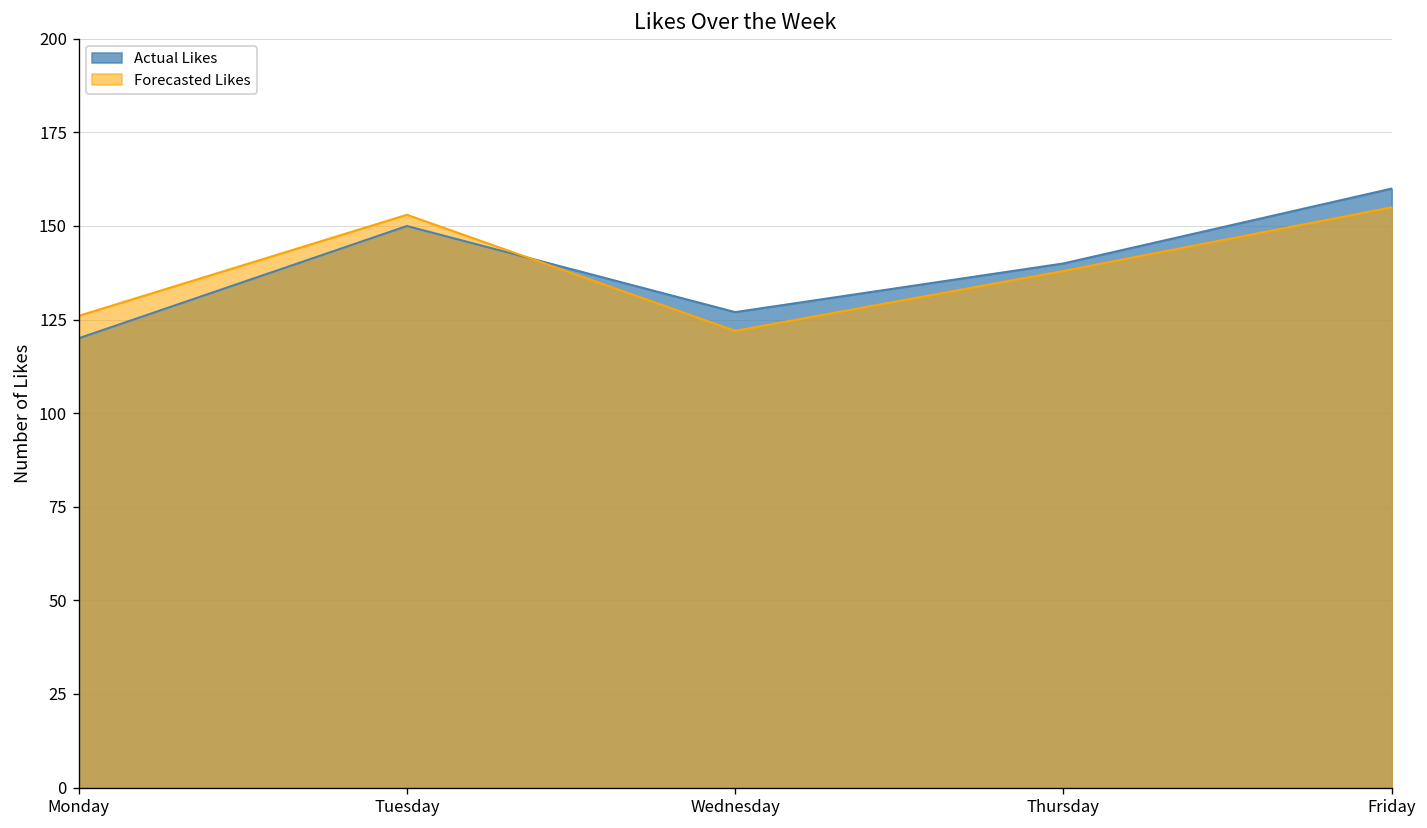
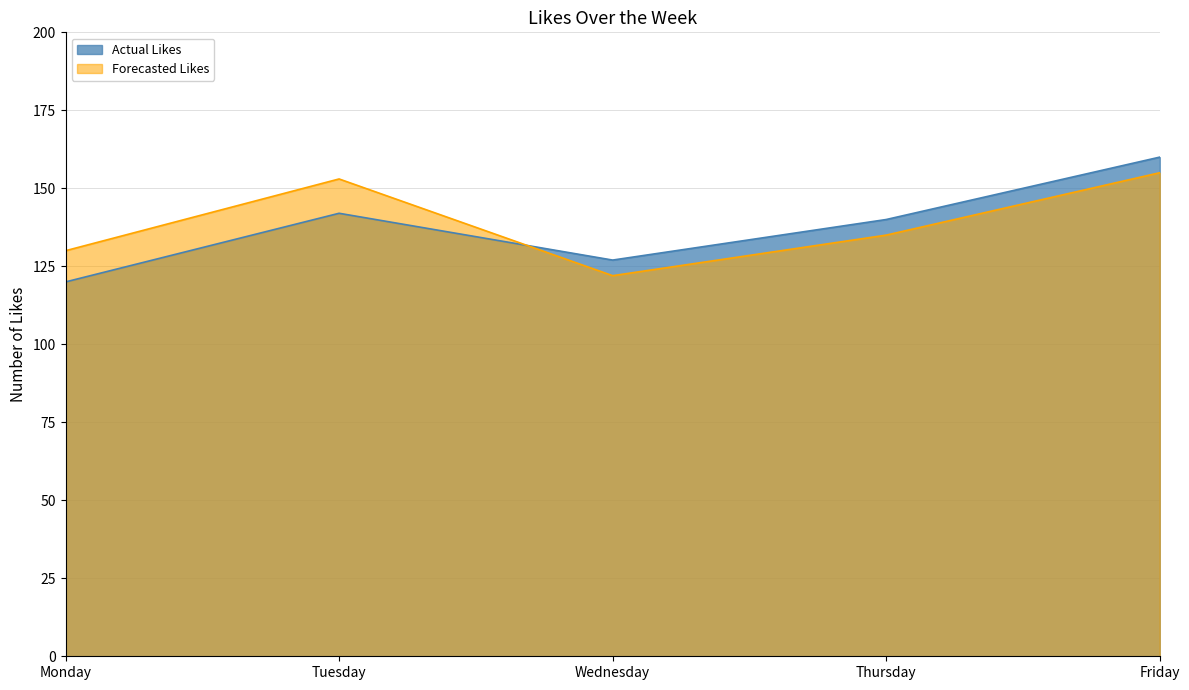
Forecasted Likes, Monday: 126 -> 130
Actual Likes, Tuesday: 150 -> 142
Forecasted Likes, Thursday: 138 -> 135
